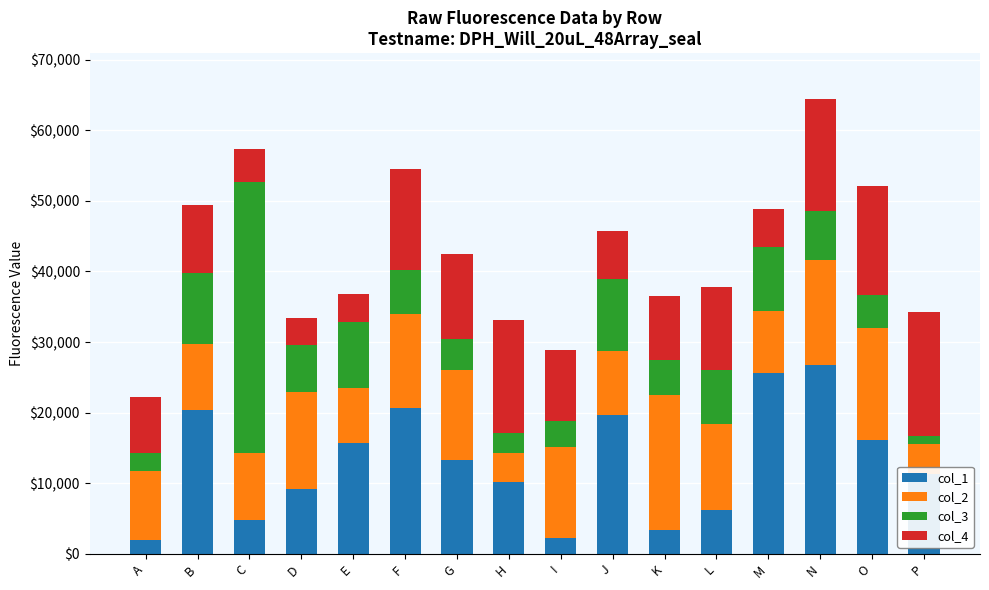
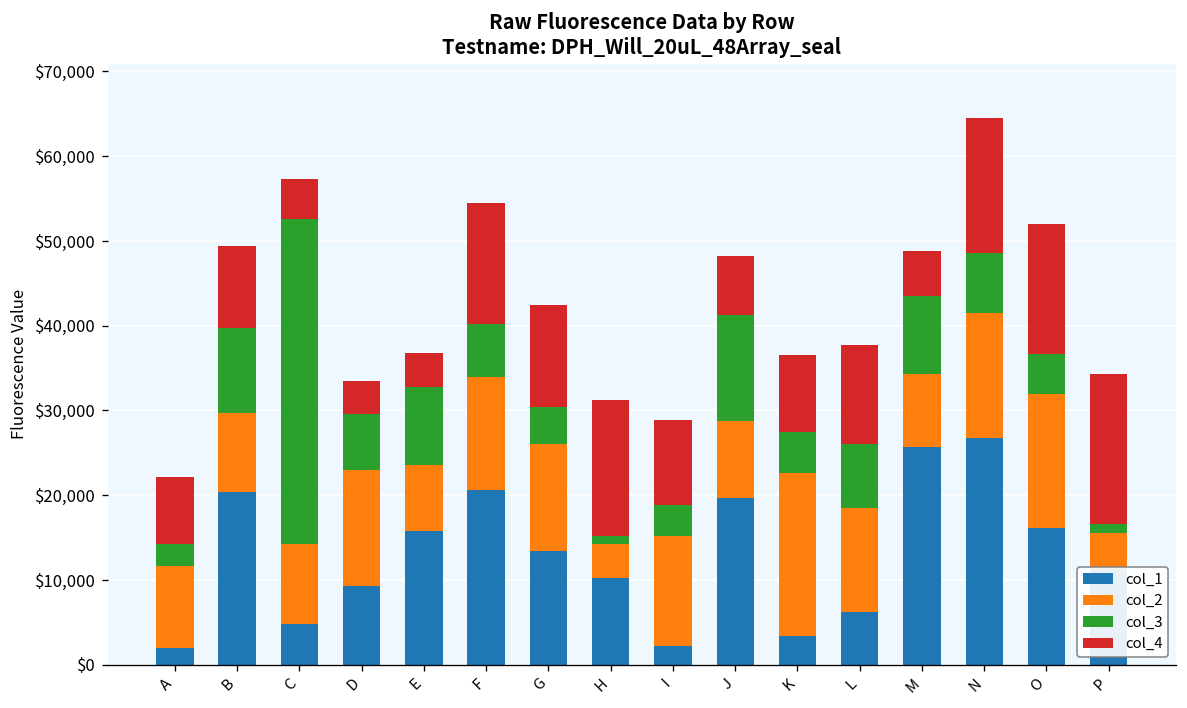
col_3, H: $3,000 -> $1,000
col_3, J: $10,000 -> $13,000
